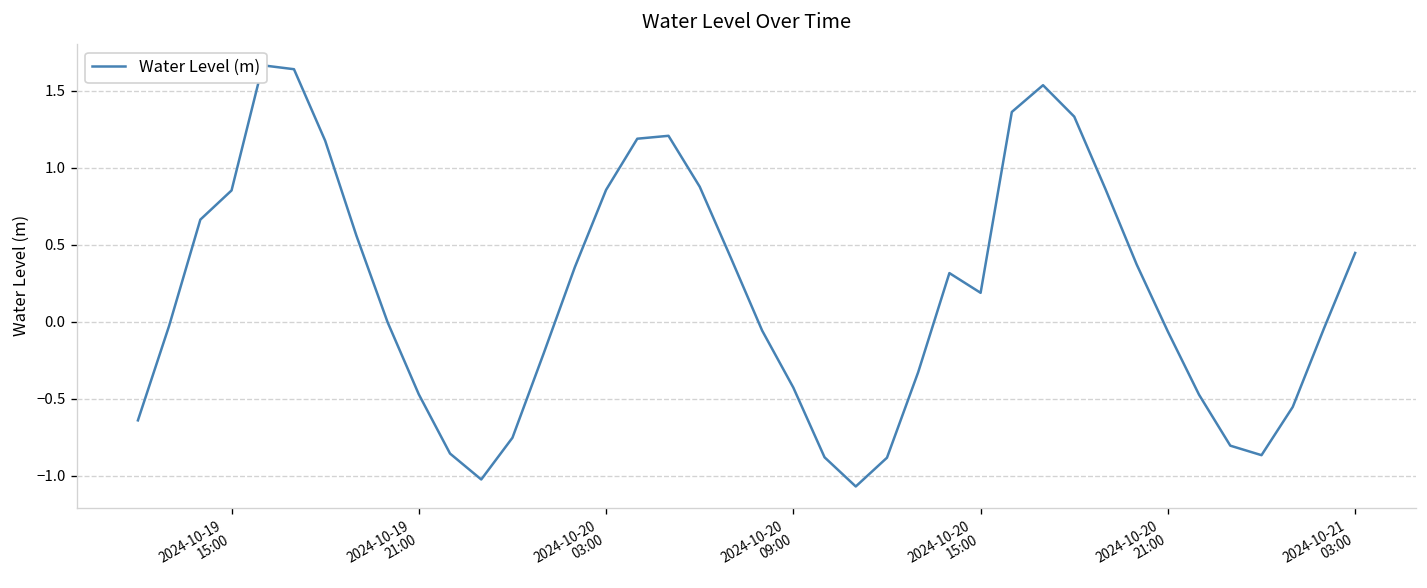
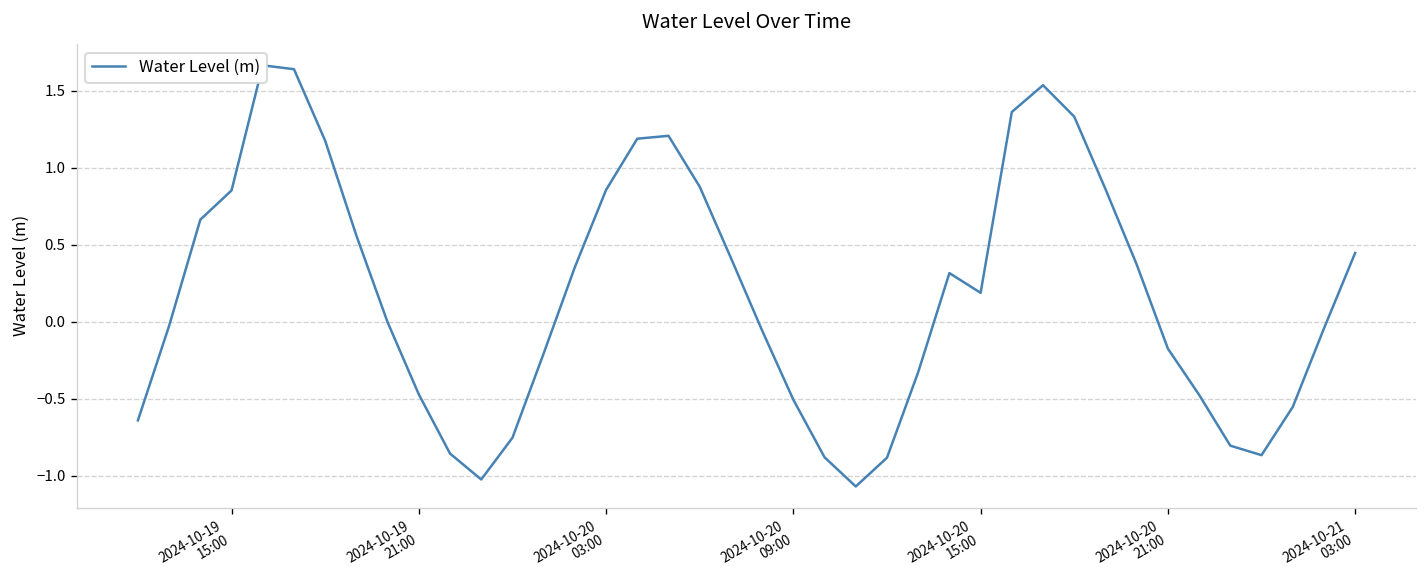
2024-10-20 09:00: -0.43 -> -0.51
2024-10-20 21:00: -0.06 -> -0.18
